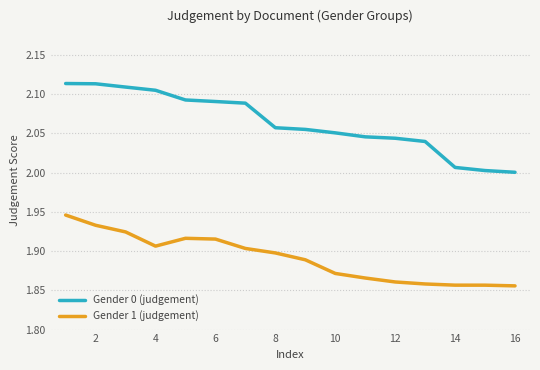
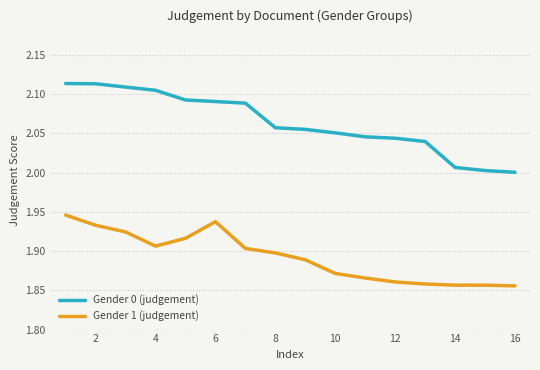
Gender 1 (judgement), 6: 1.92 -> 1.94
